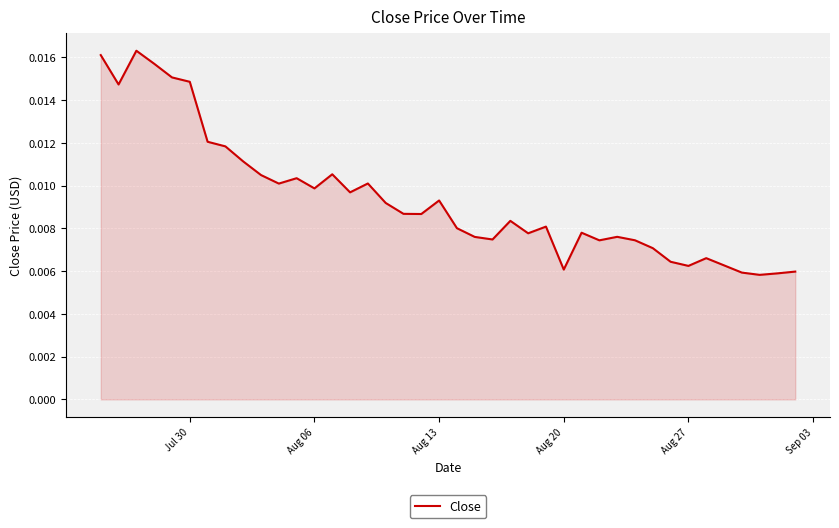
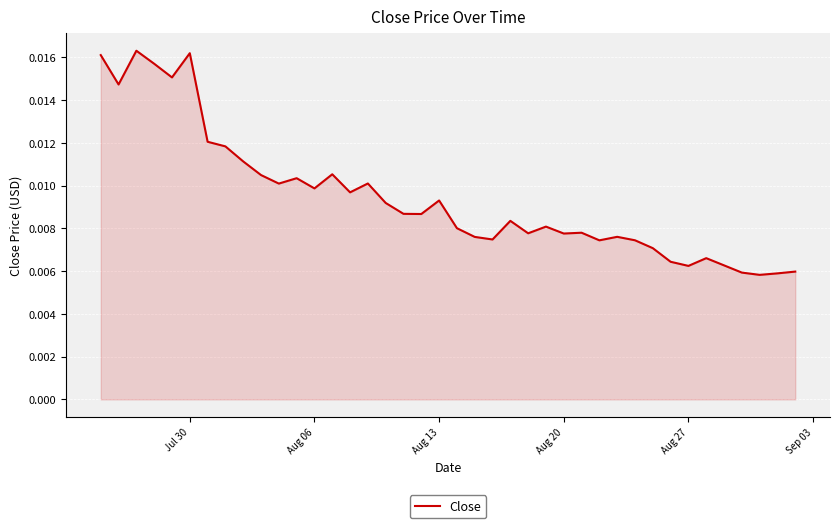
Jul 30: 0.0149 -> 0.0162
Aug 20: 0.0061 -> 0.0078
